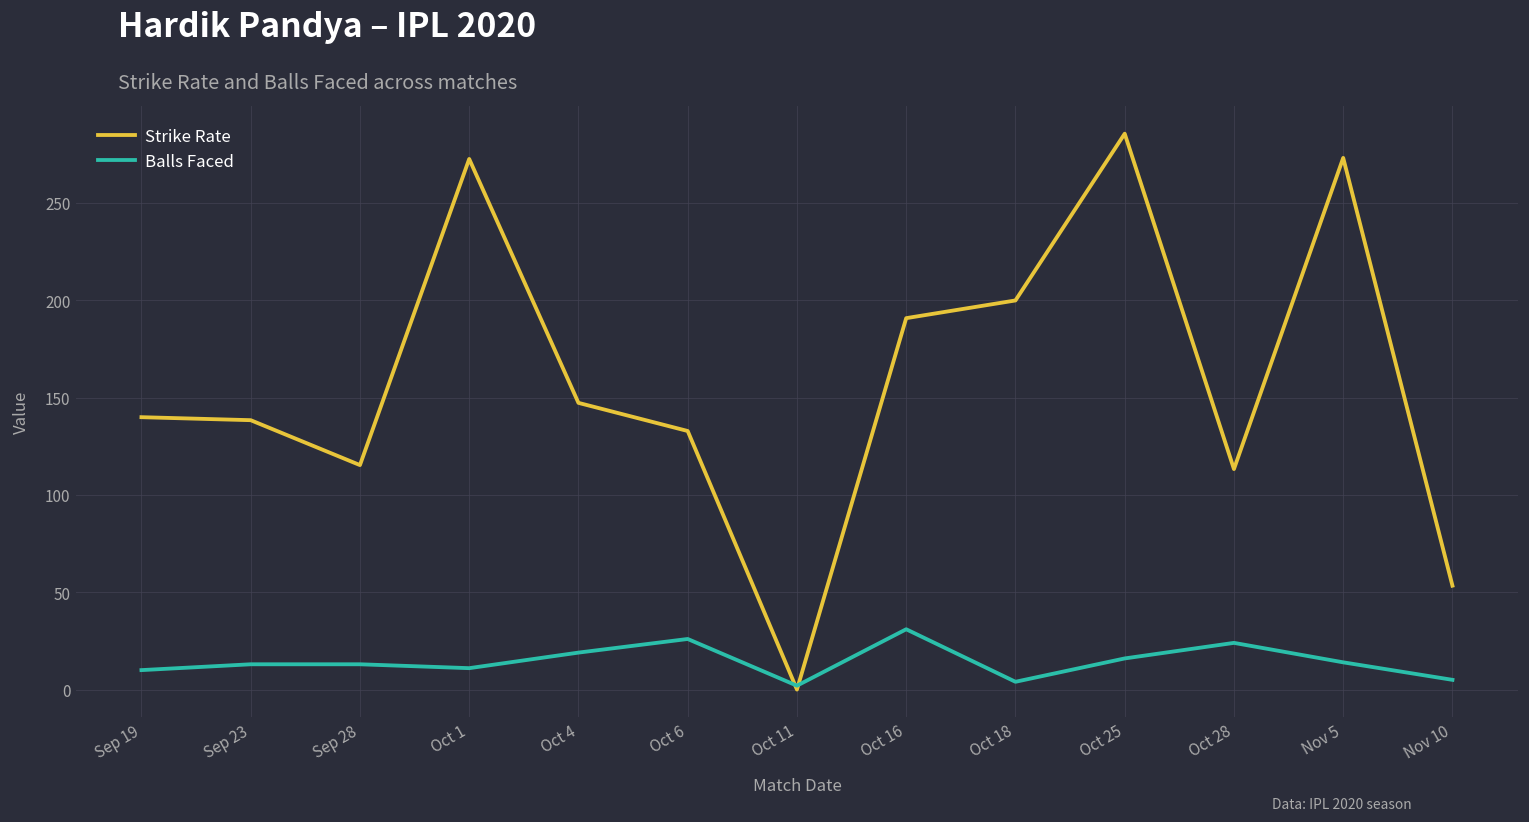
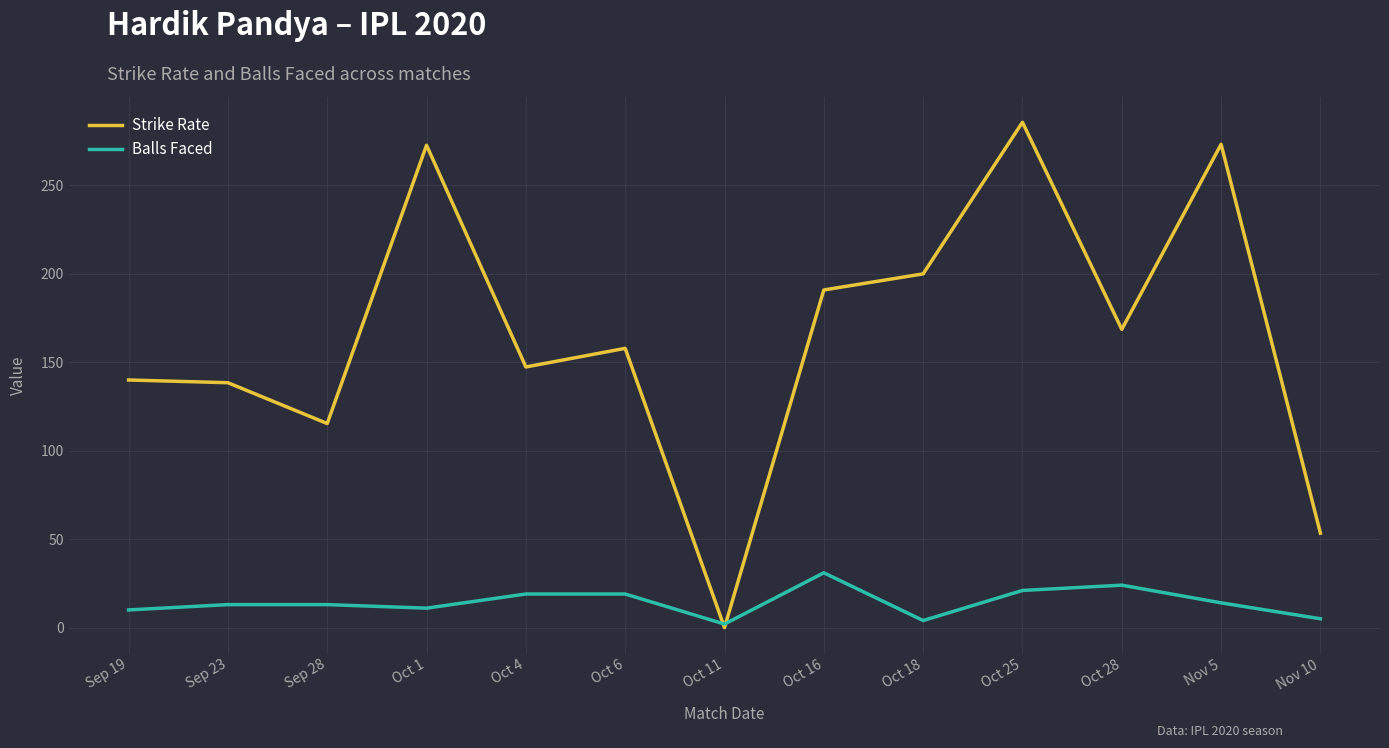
Strike Rate, Oct 6: 133 -> 158
Balls Faced, Oct 6: 26 -> 19
Balls Faced, Oct 25: 16 -> 21
Strike Rate, Oct 28: 113 -> 169
